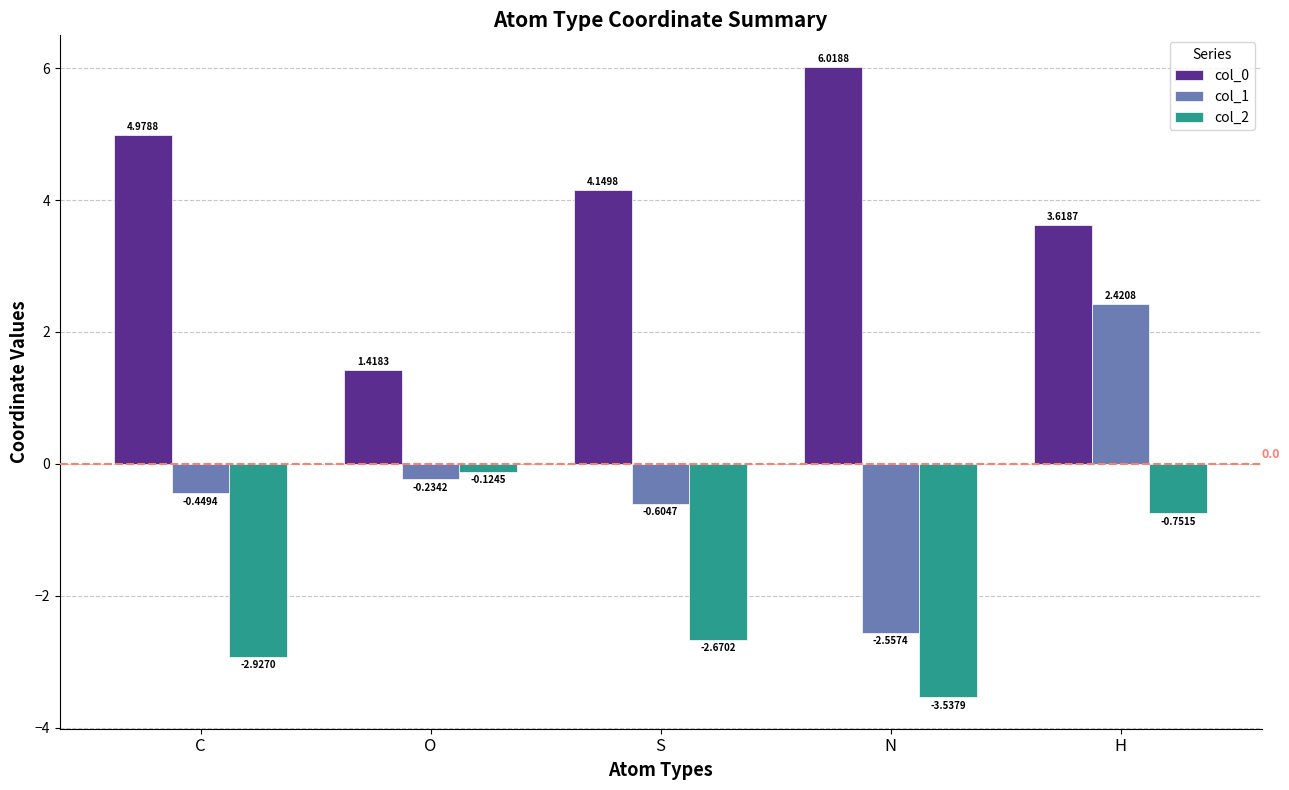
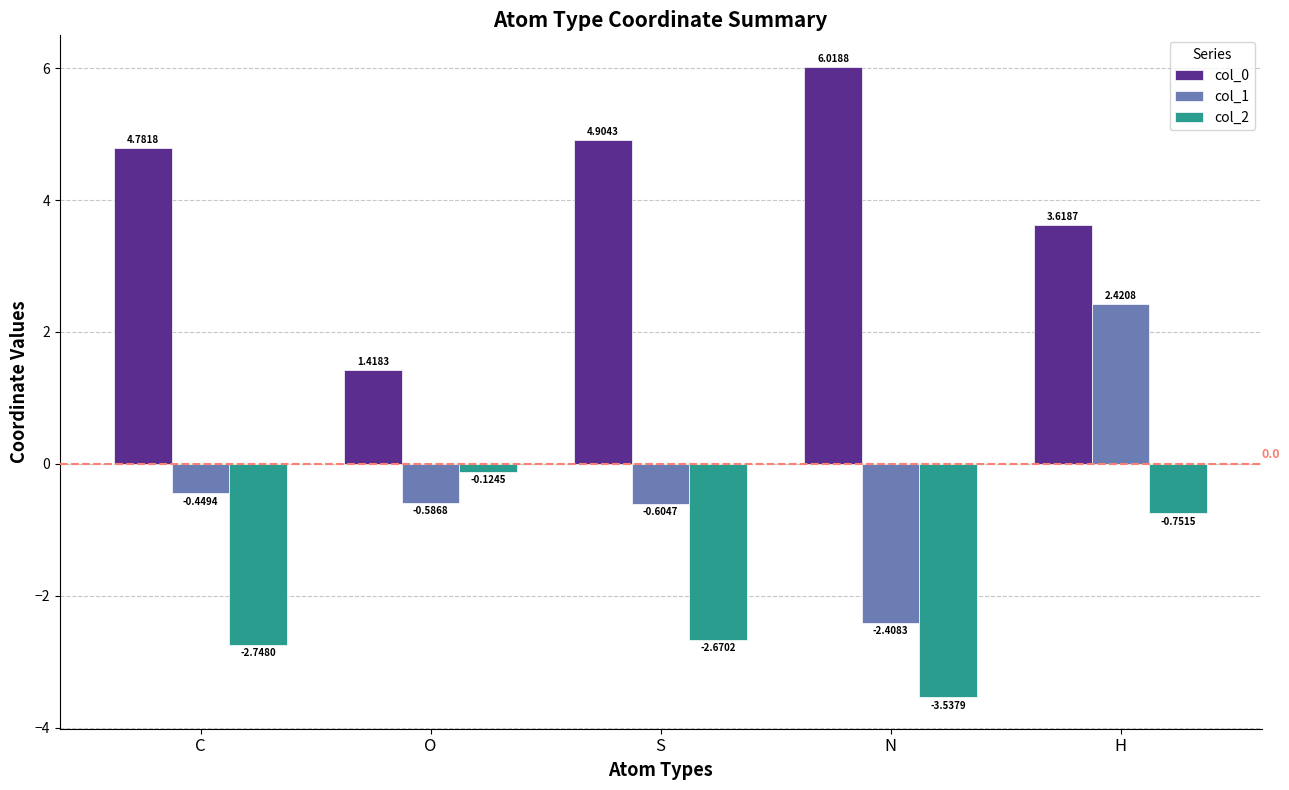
col_0, C: 4.9788 -> 4.7818
col_2, C: -2.9270 -> -2.7480
col_1, O: -0.2342 -> -0.5868
col_0, S: 4.1498 -> 4.9043
col_1, N: -2.5574 -> -2.4083
